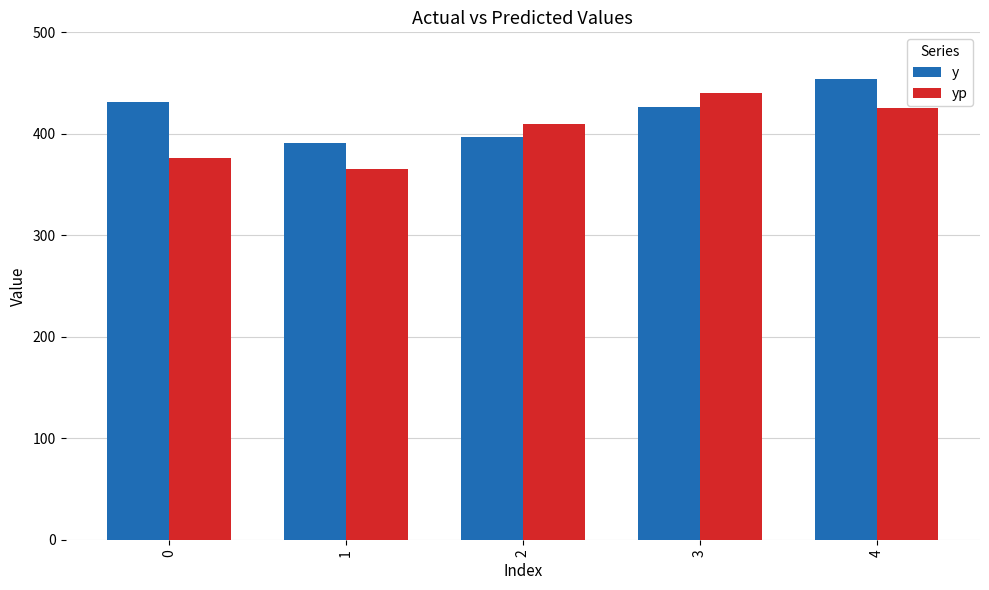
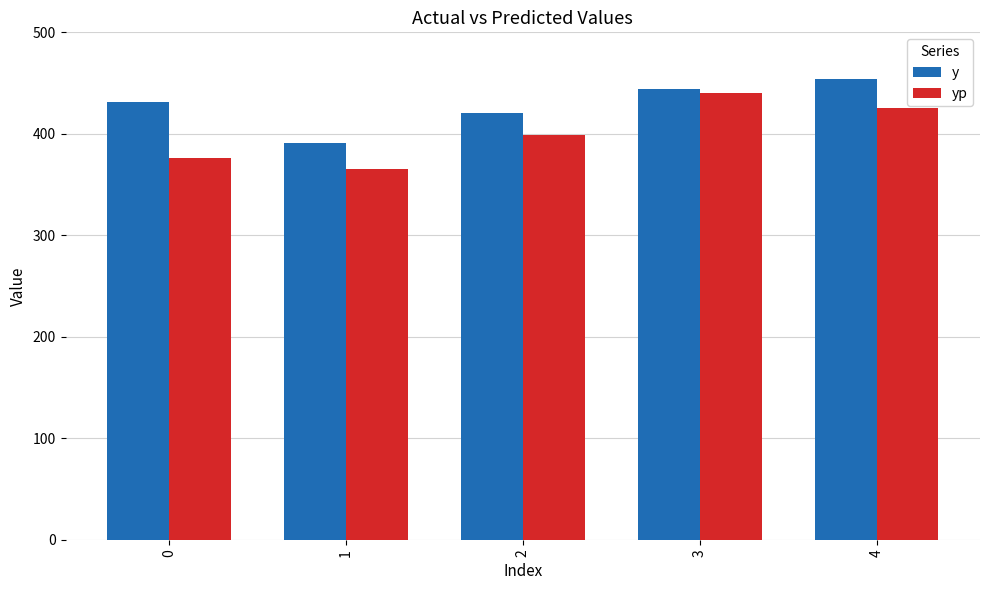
y, 2: 397 -> 421
yp, 2: 410 -> 399
y, 3: 426 -> 444
